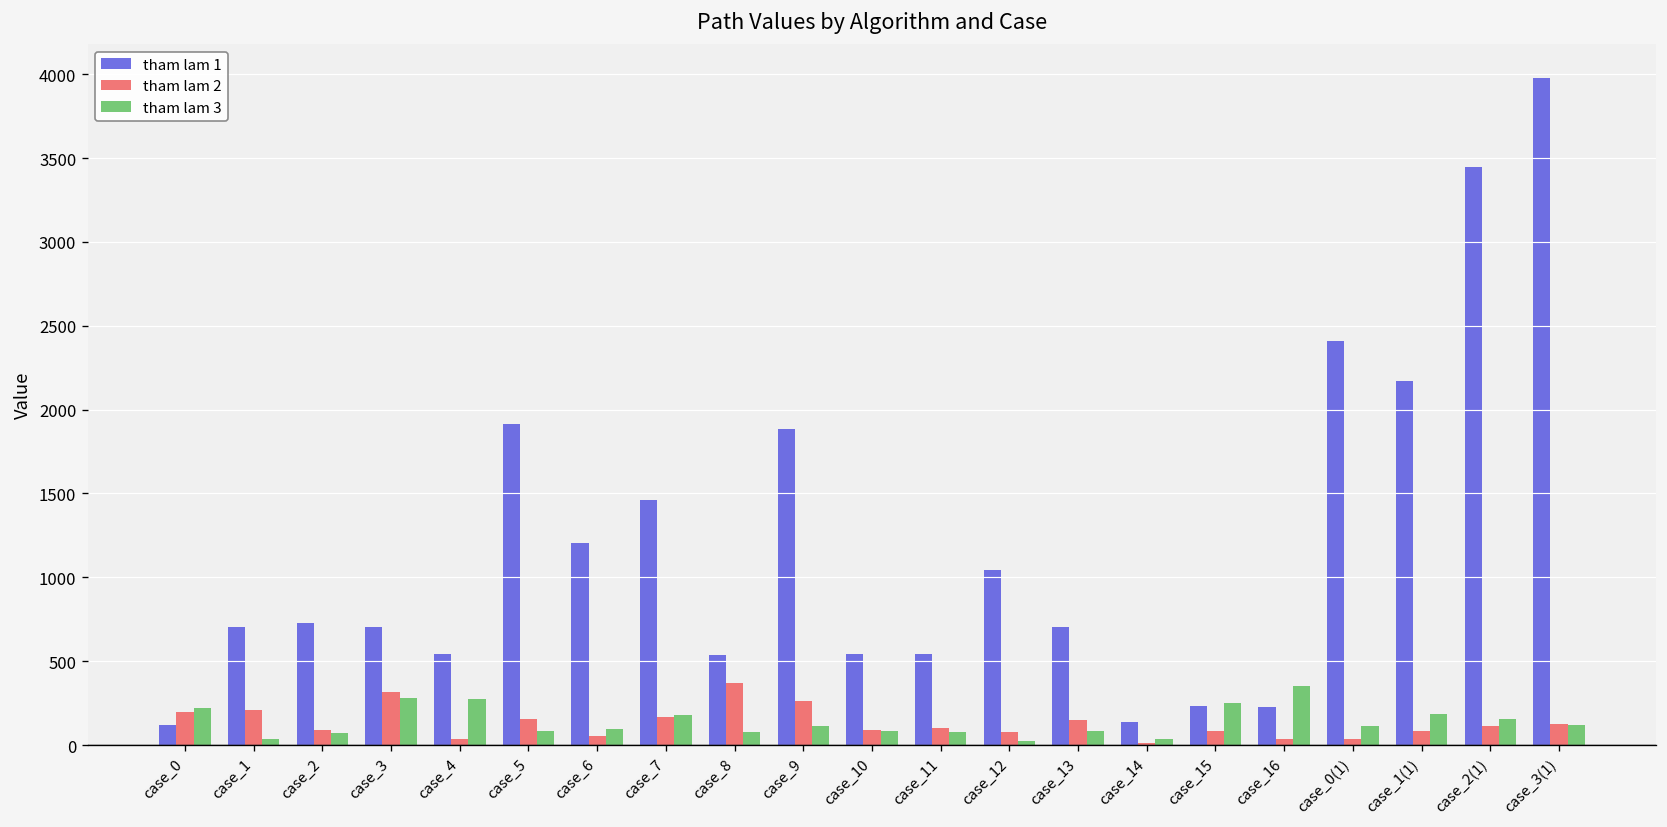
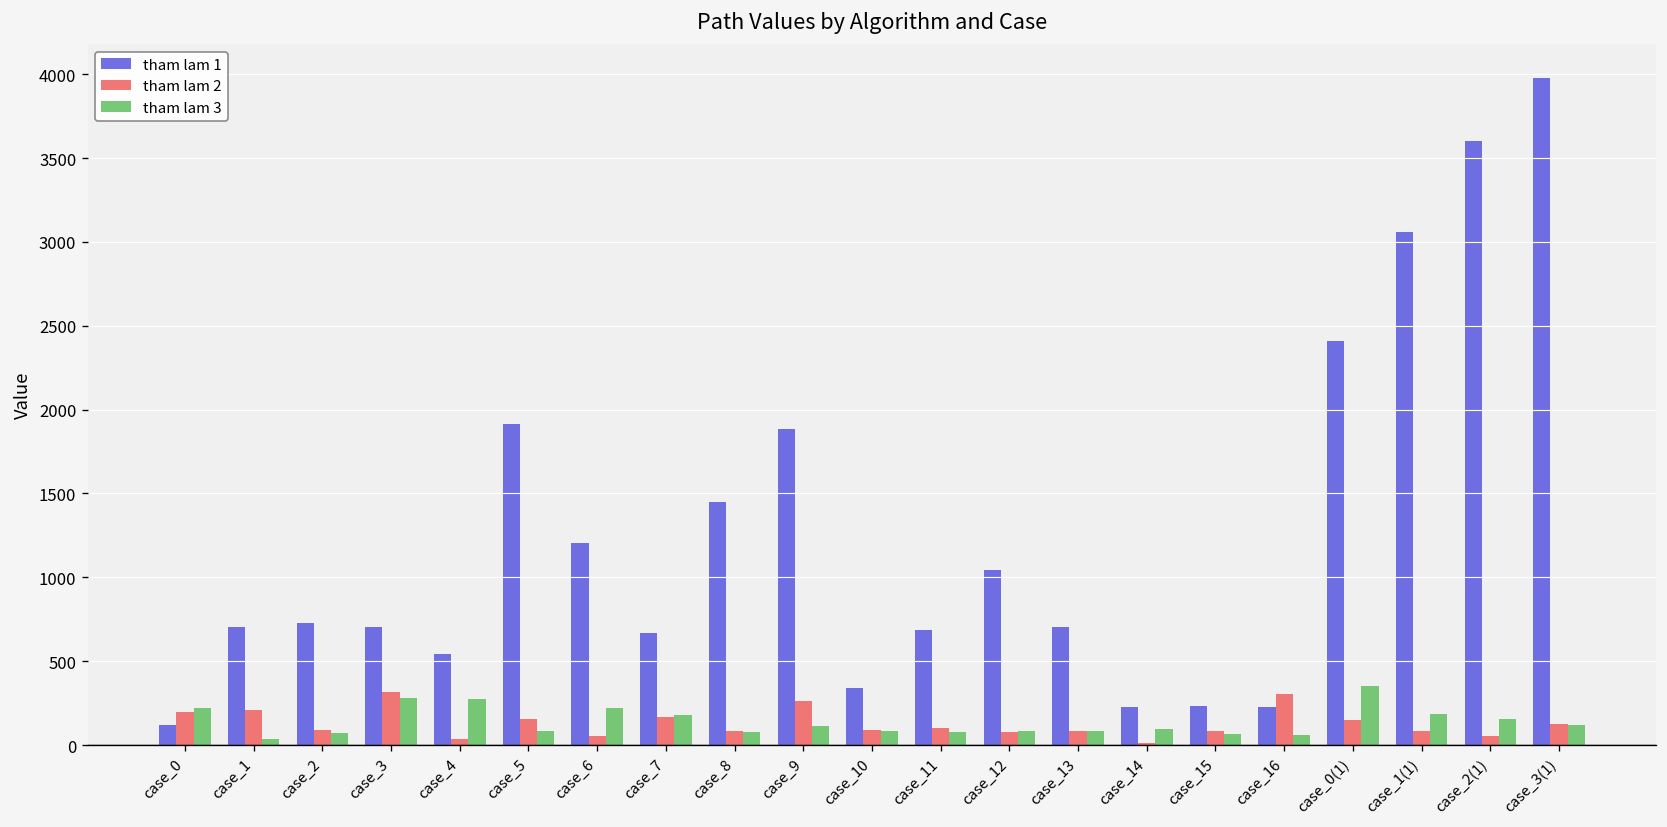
tham lam 3, case_6: 100 -> 220
tham lam 1, case_7: 1460 -> 670
tham lam 1, case_8: 540 -> 1450
tham lam 2, case_8: 370 -> 80
tham lam 1, case_10: 550 -> 340
tham lam 1, case_11: 540 -> 690
tham lam 3, case_12: 30 -> 80
tham lam 2, case_13: 150 -> 80
tham lam 1, case_14: 140 -> 230
tham lam 3, case_14: 40 -> 100
tham lam 3, case_15: 250 -> 70
tham lam 2, case_16: 40 -> 310
tham lam 3, case_16: 350 -> 60
tham lam 2, case_0(1): 40 -> 150
tham lam 3, case_0(1): 120 -> 350
tham lam 1, case_1(1): 2170 -> 3060
tham lam 1, case_2(1): 3440 -> 3600
tham lam 2, case_2(1): 110 -> 50
